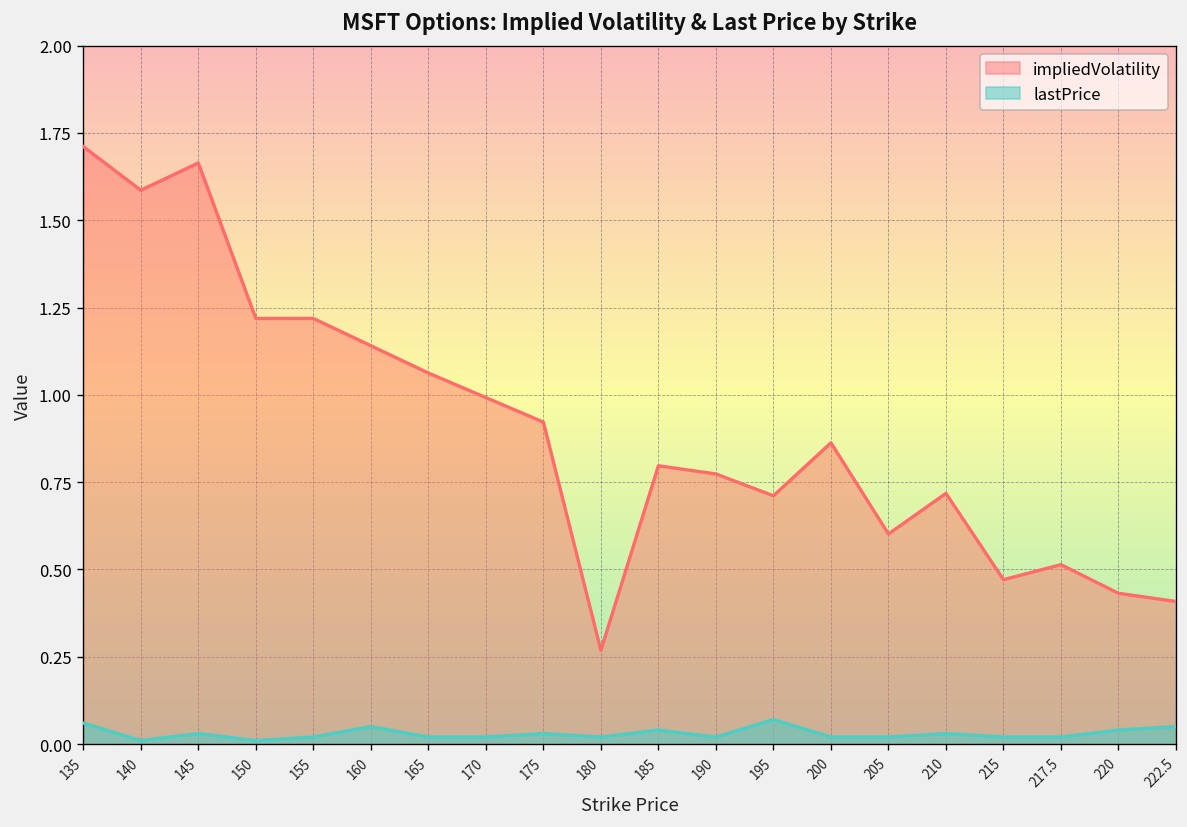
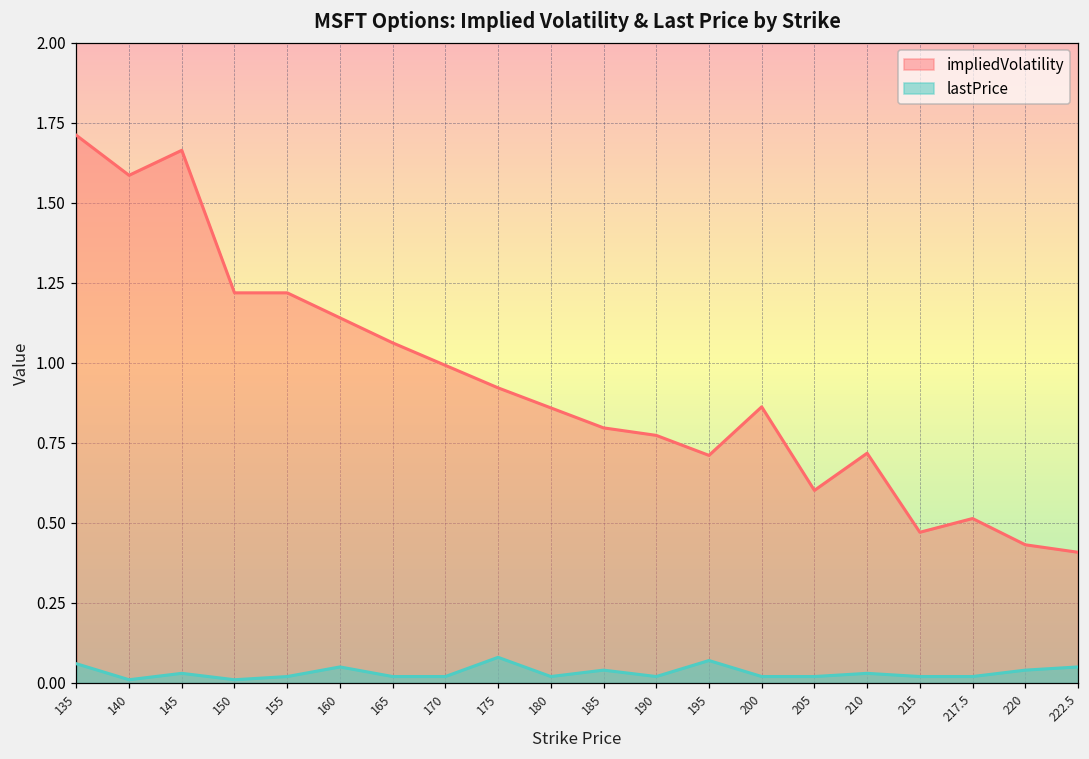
lastPrice, 175: 0.03 -> 0.08
impliedVolatility, 180: 0.27 -> 0.86
